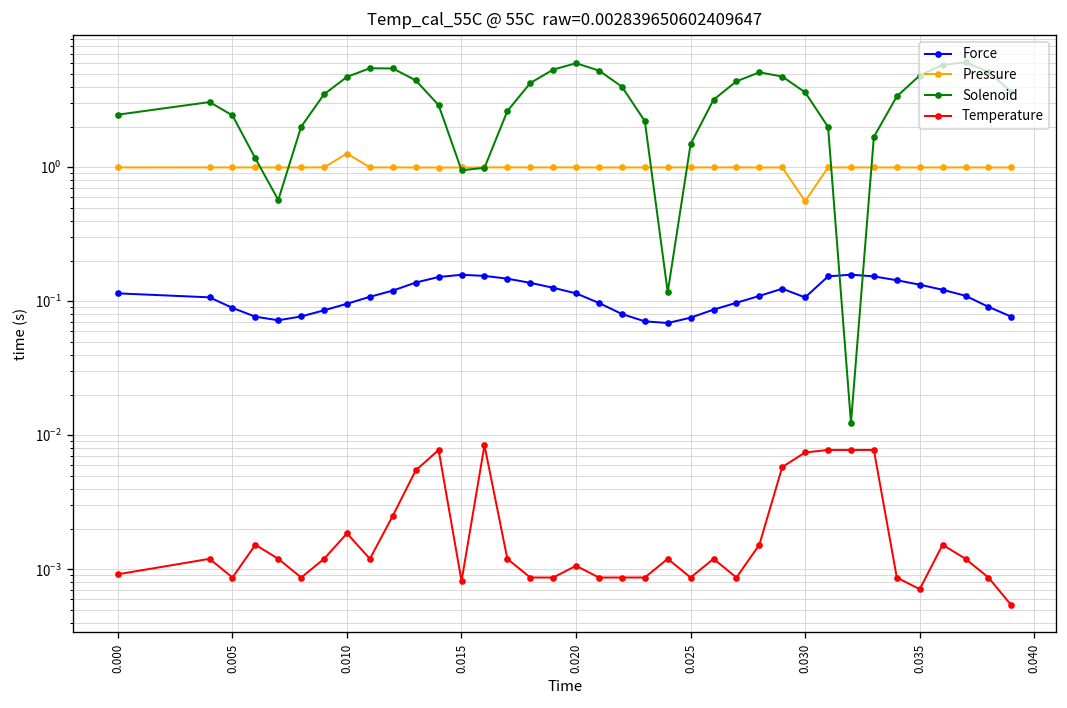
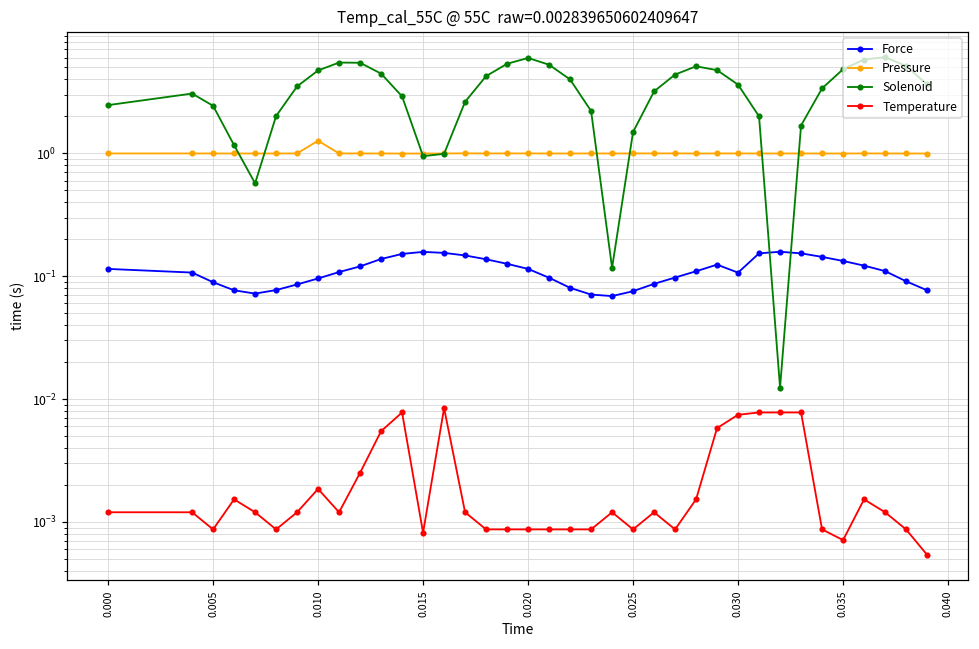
Temperature, 0.000: 0.0009 -> 0.0012
Temperature, 0.020: 0.0011 -> 0.0009
Pressure, 0.030: 0.6 -> 1.0
